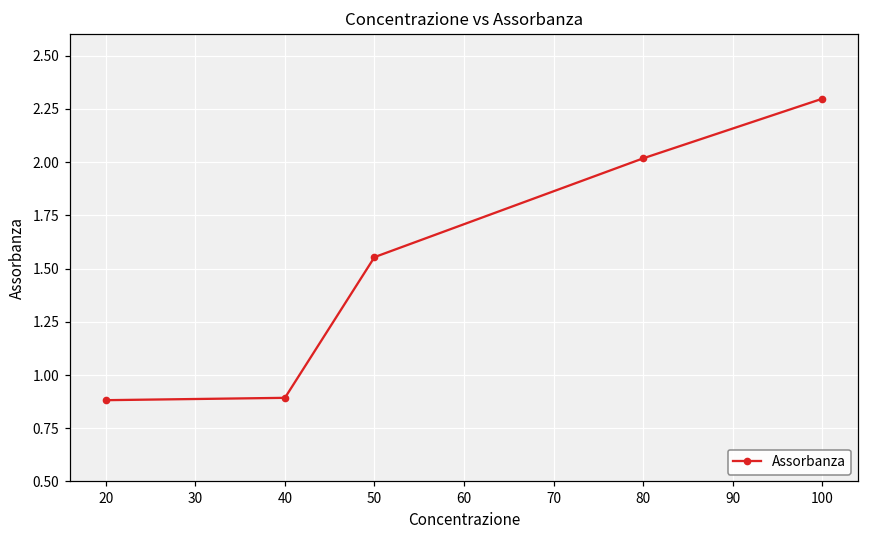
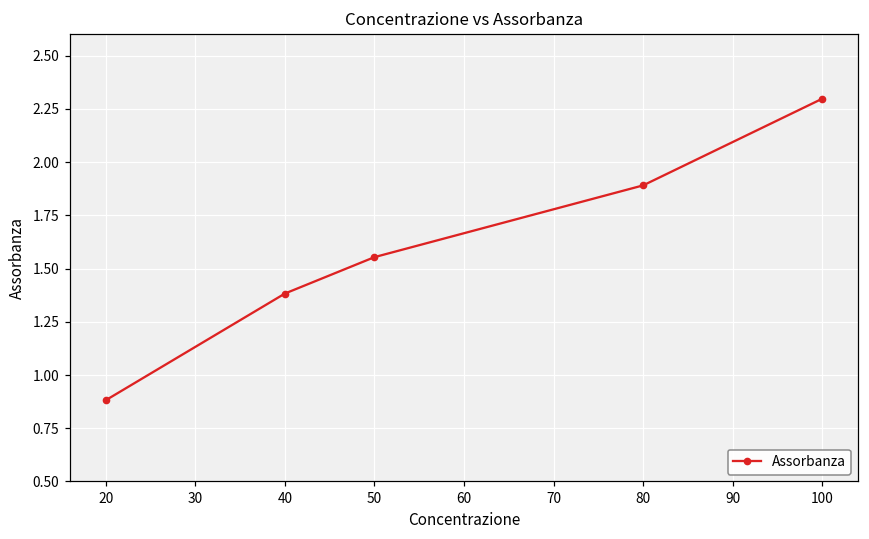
40: 0.89 -> 1.38
80: 2.02 -> 1.89
